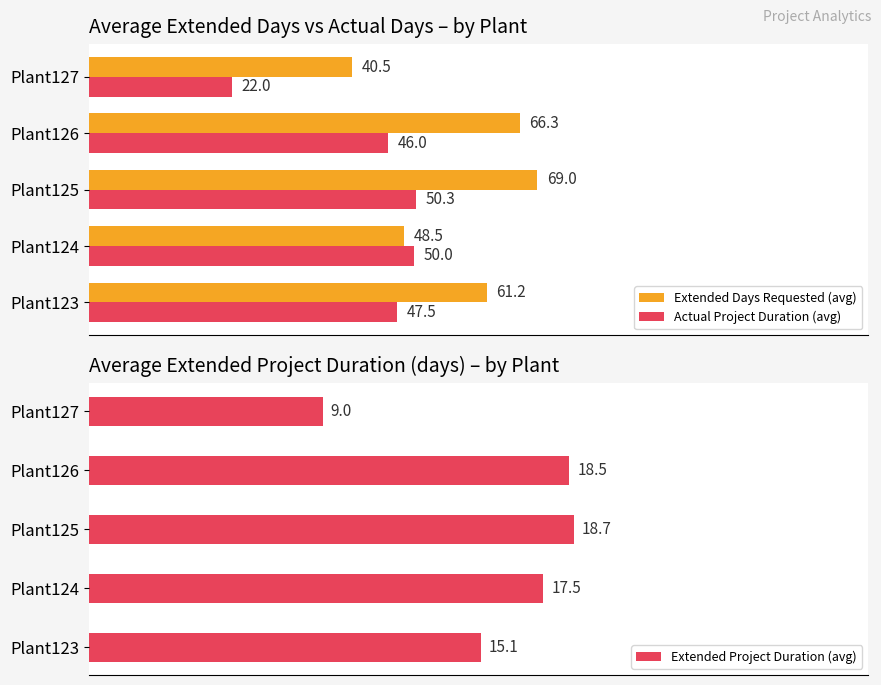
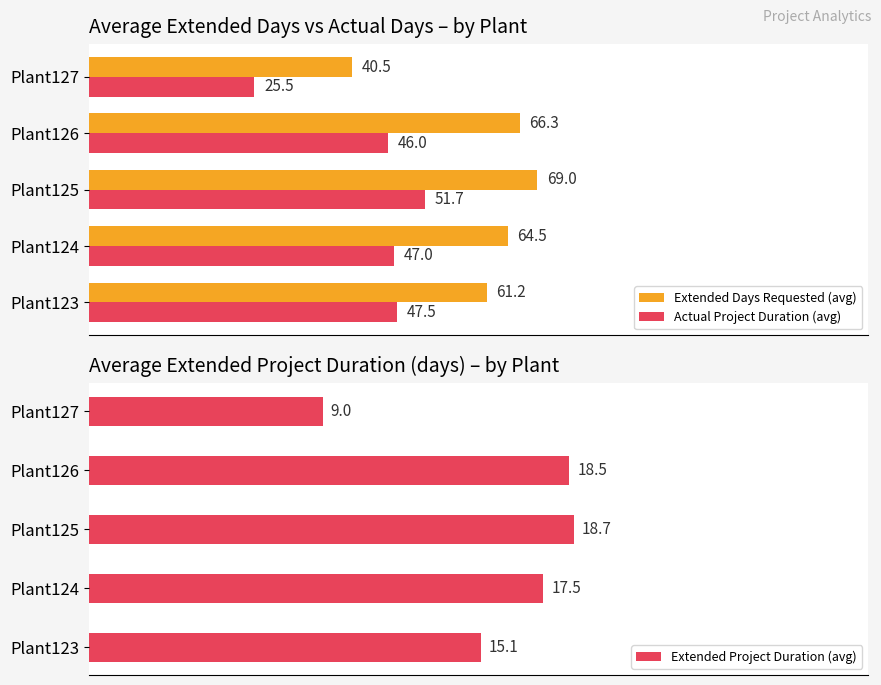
Average Extended Days vs Actual Days – by Plant, Actual Project Duration (avg), Plant127: 22.0 -> 25.5
Average Extended Days vs Actual Days – by Plant, Actual Project Duration (avg), Plant125: 50.3 -> 51.7
Average Extended Days vs Actual Days – by Plant, Extended Days Requested (avg), Plant124: 48.5 -> 64.5
Average Extended Days vs Actual Days – by Plant, Actual Project Duration (avg), Plant124: 50.0 -> 47.0
